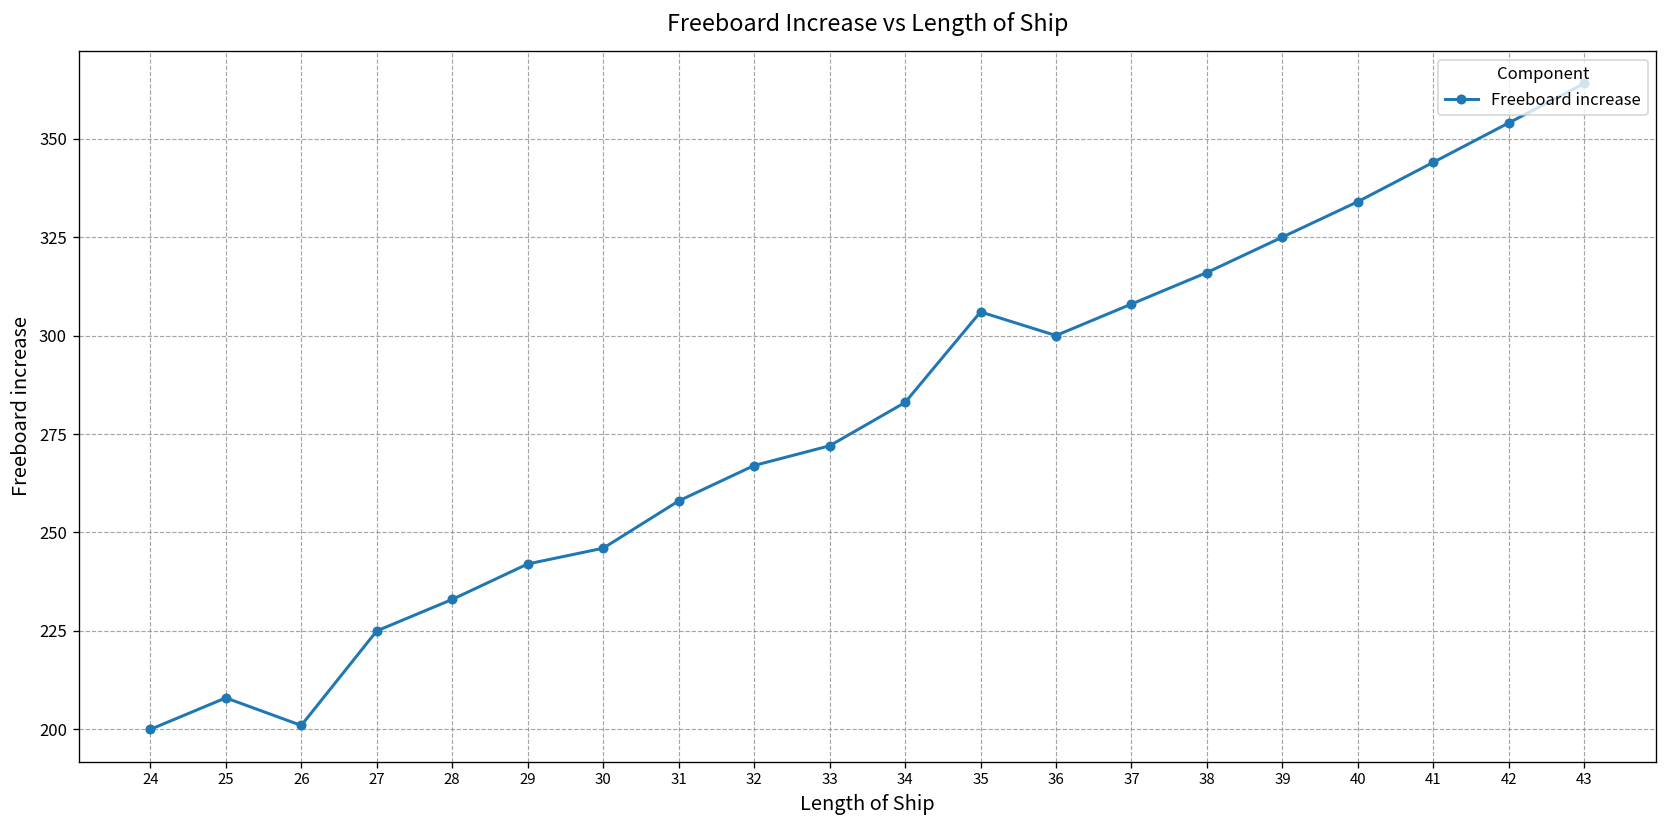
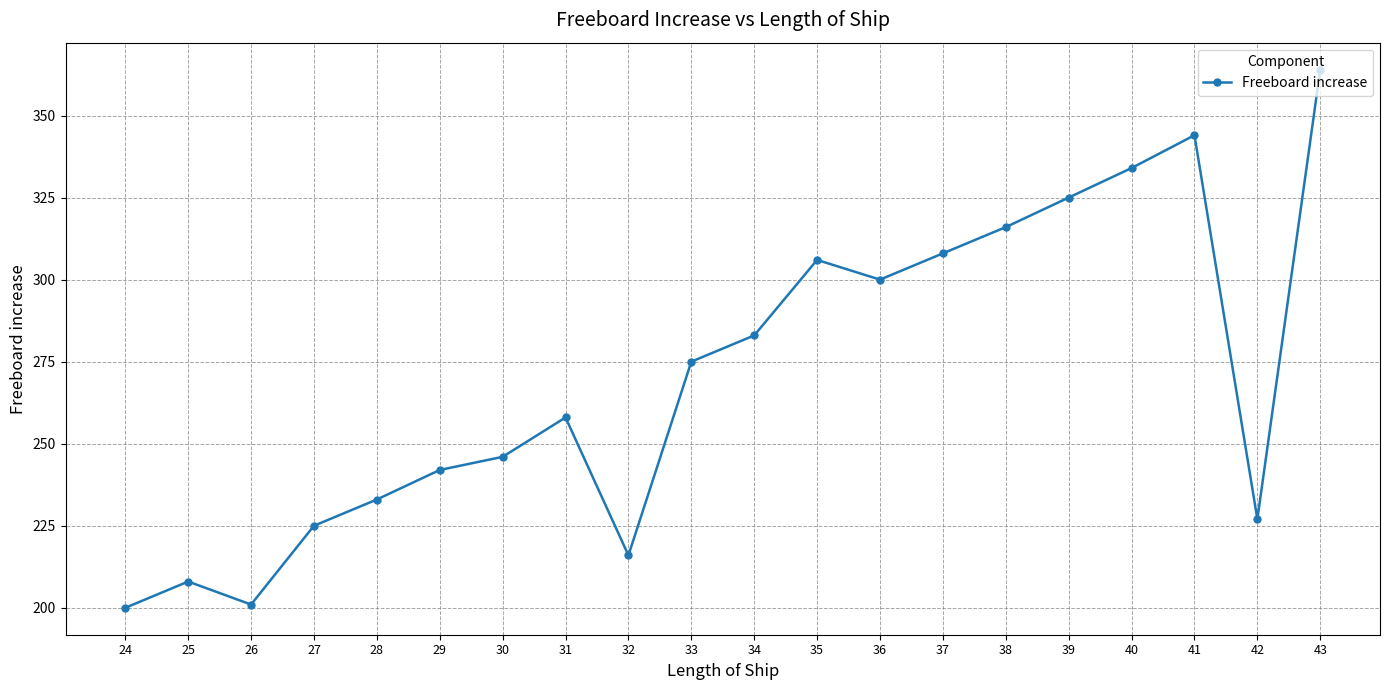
32: 267 -> 216
33: 272 -> 275
42: 354 -> 227
